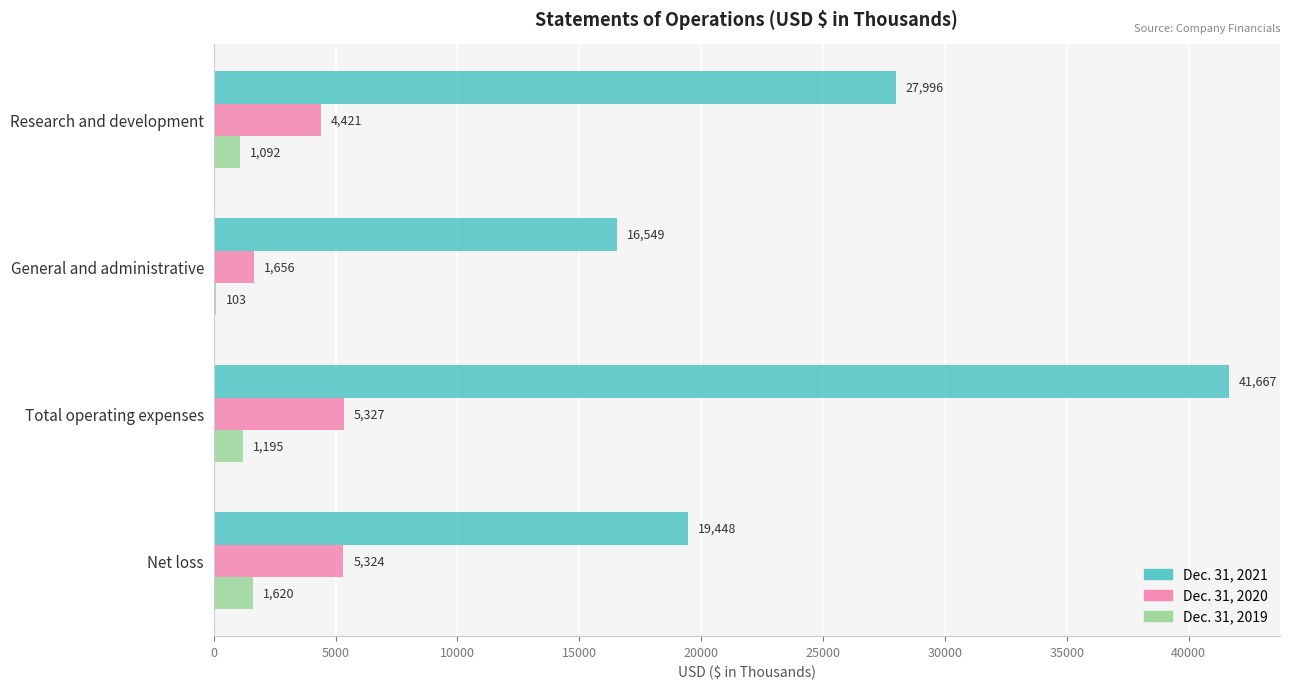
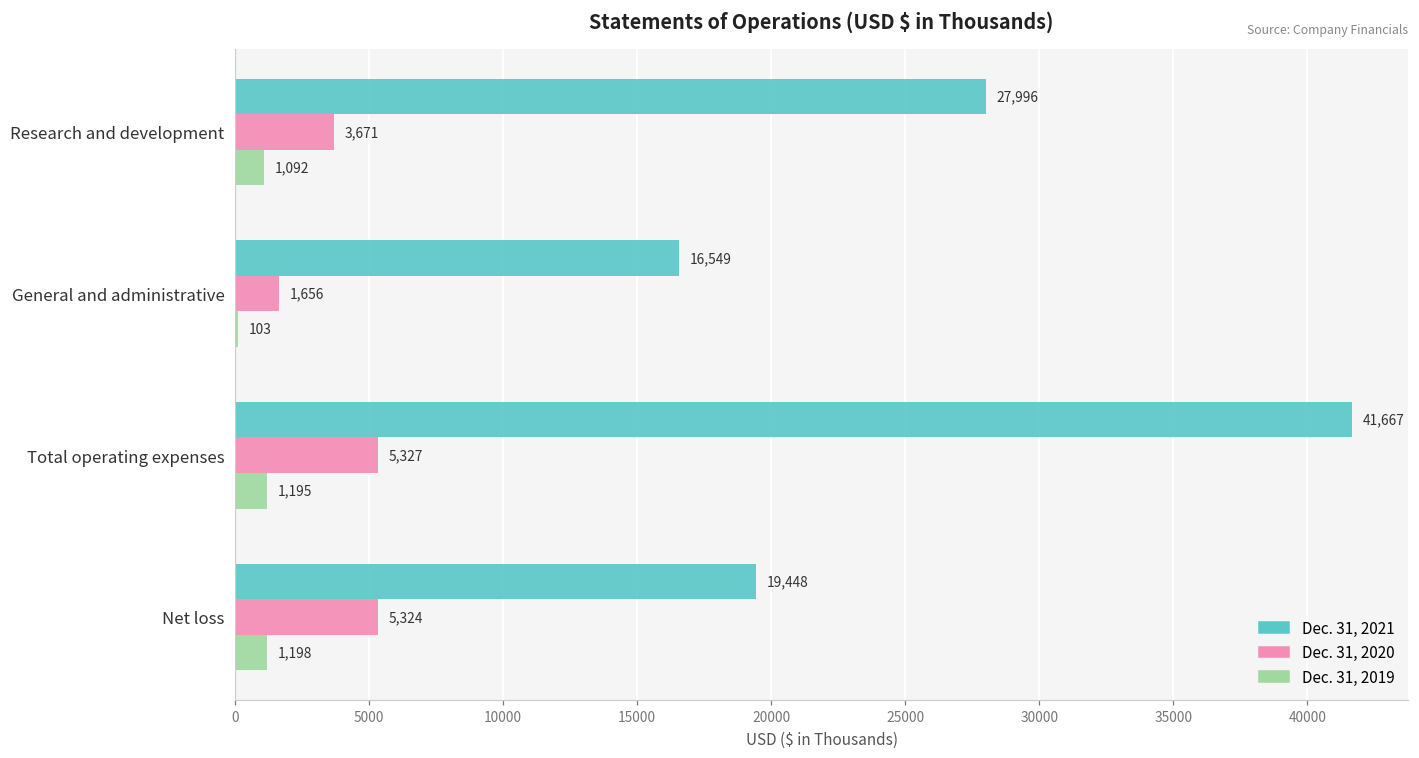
Dec. 31, 2020, Research and development: 4,421 -> 3,671
Dec. 31, 2019, Net loss: 1,620 -> 1,198
